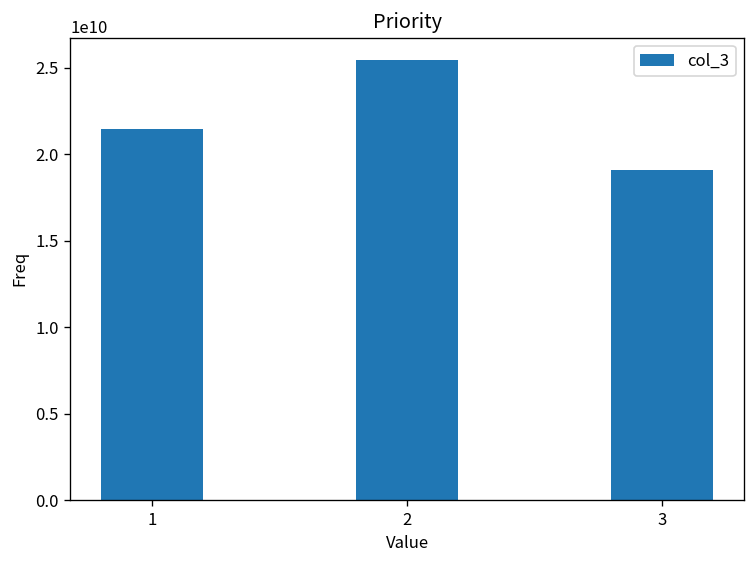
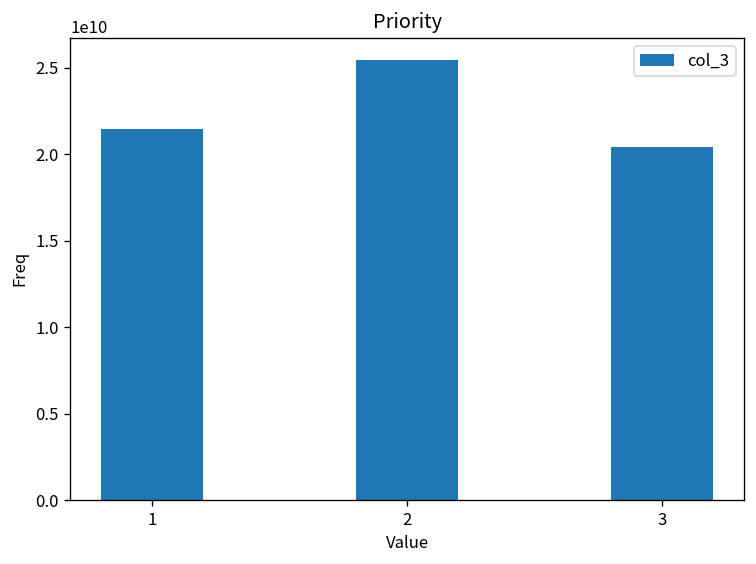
3: 19100000000 -> 20400000000
